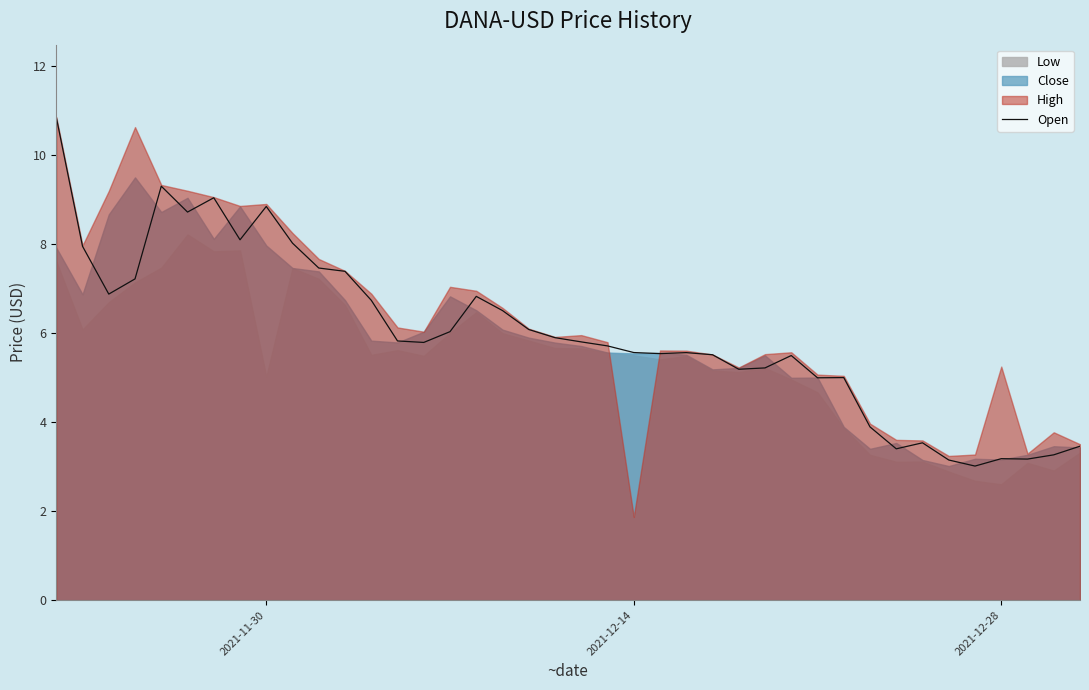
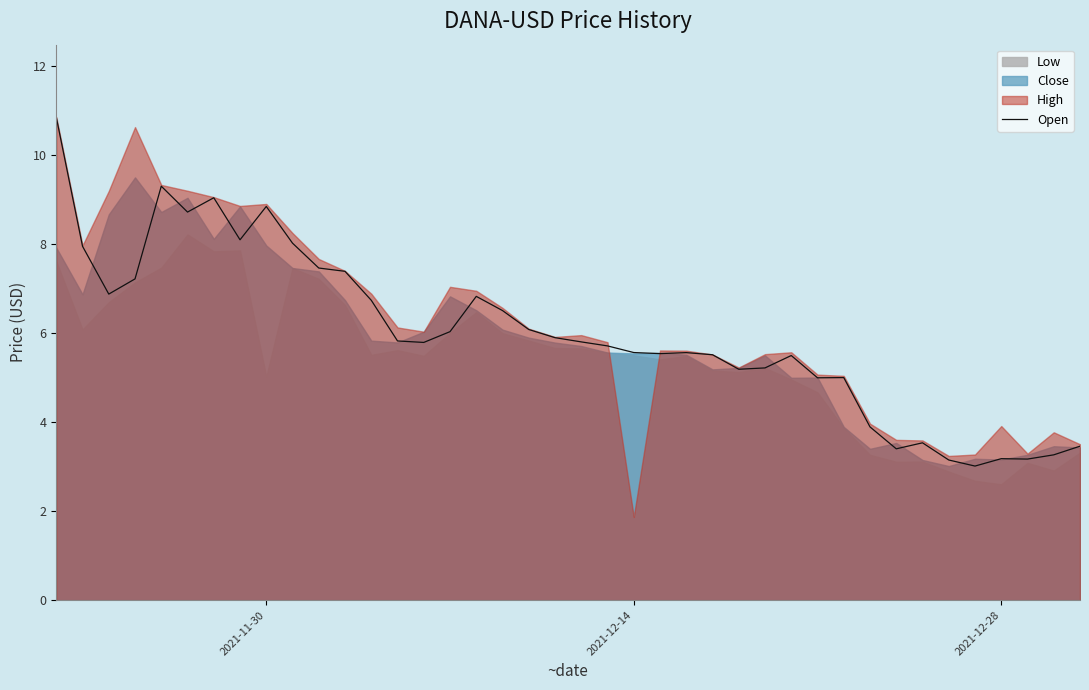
High, 2021-12-28: 5.2 -> 3.9
